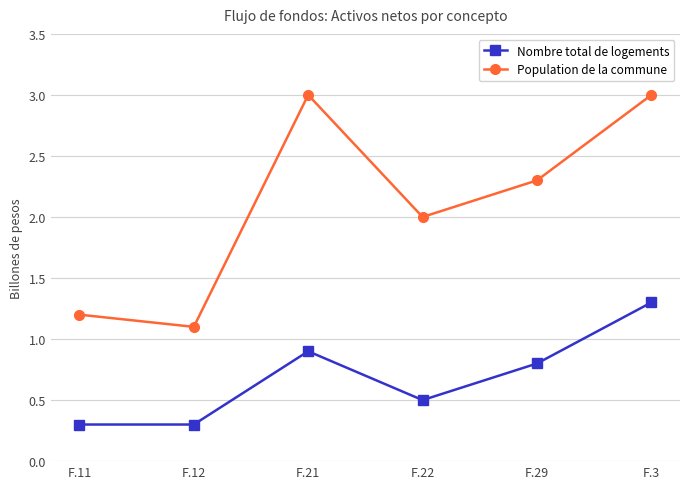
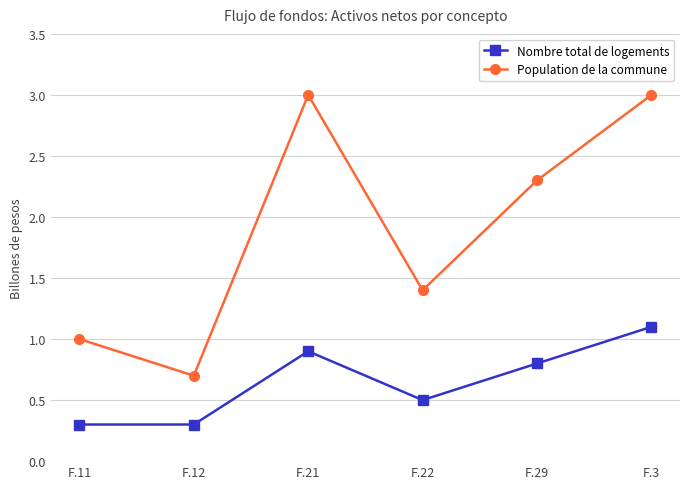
Population de la commune, F.11: 1.2 -> 1.0
Population de la commune, F.12: 1.1 -> 0.7
Population de la commune, F.22: 2.0 -> 1.4
Nombre total de logements, F.3: 1.3 -> 1.1
